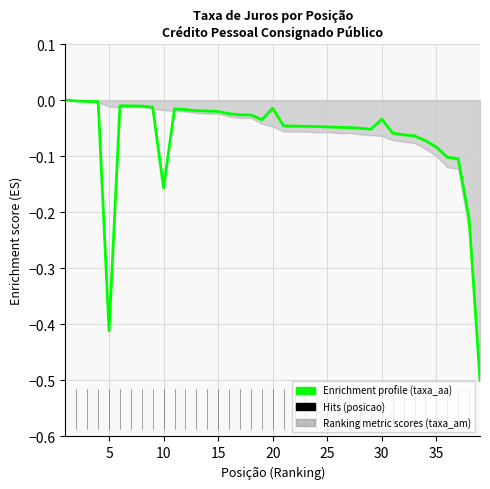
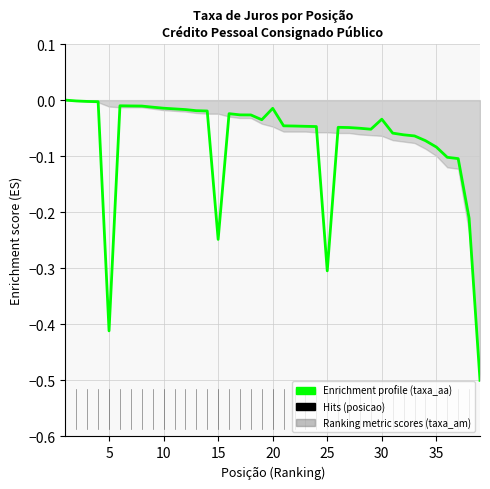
Enrichment profile (taxa_aa), 10: -0.16 -> -0.01
Enrichment profile (taxa_aa), 15: -0.02 -> -0.25
Enrichment profile (taxa_aa), 25: -0.05 -> -0.30
